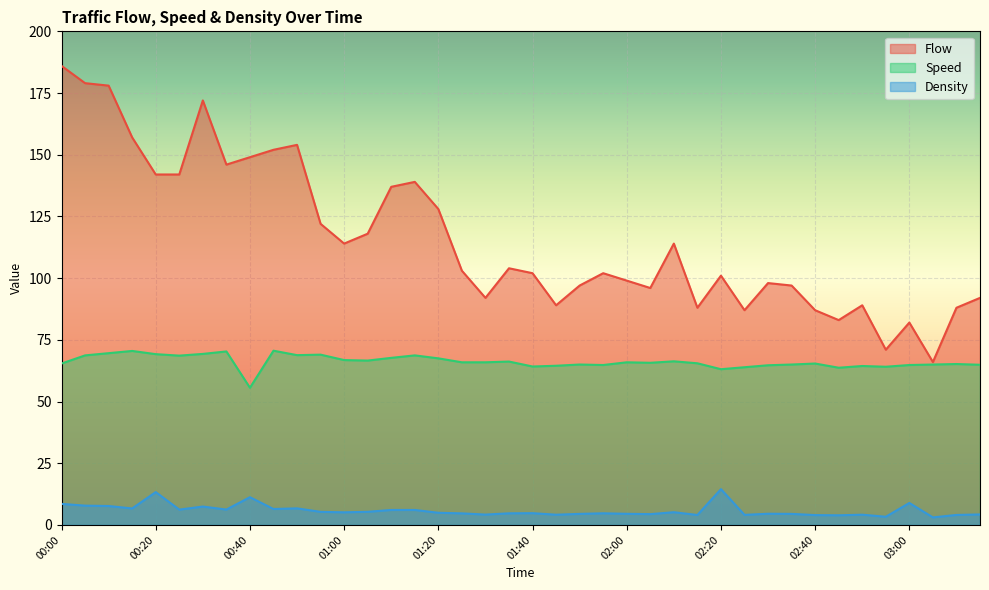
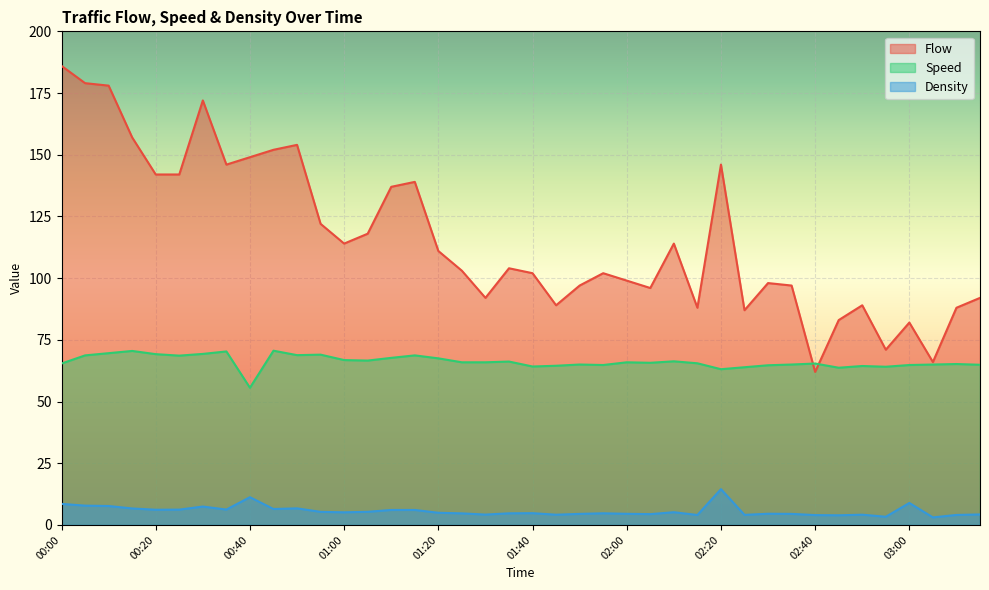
Density, 00:20: 13 -> 6
Flow, 01:20: 128 -> 111
Flow, 02:20: 101 -> 146
Flow, 02:40: 87 -> 62
